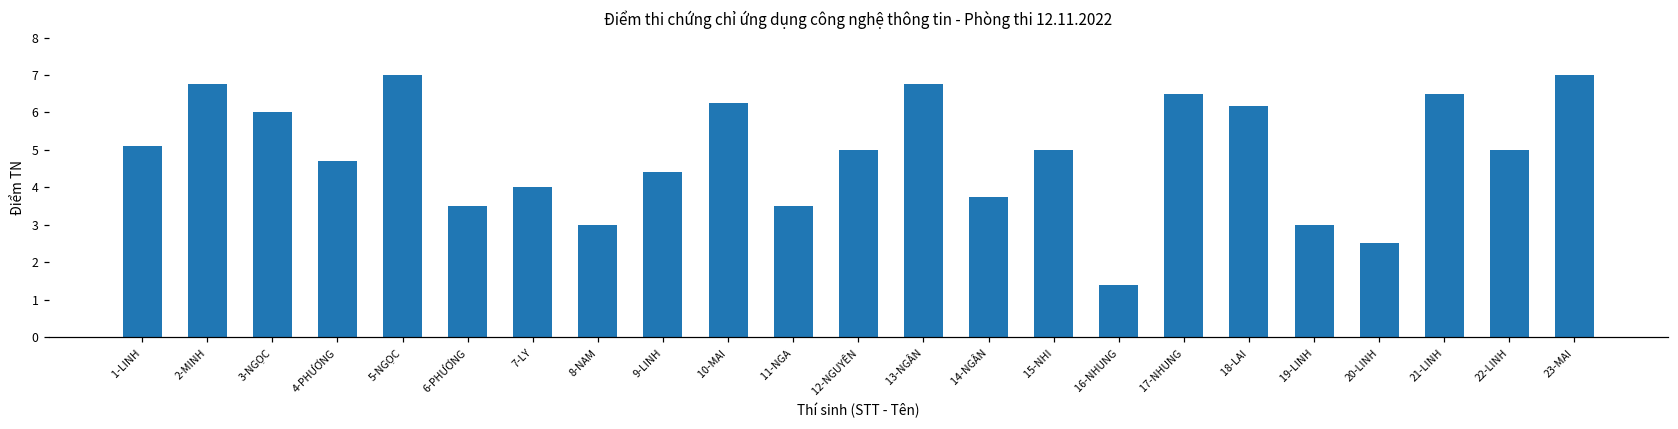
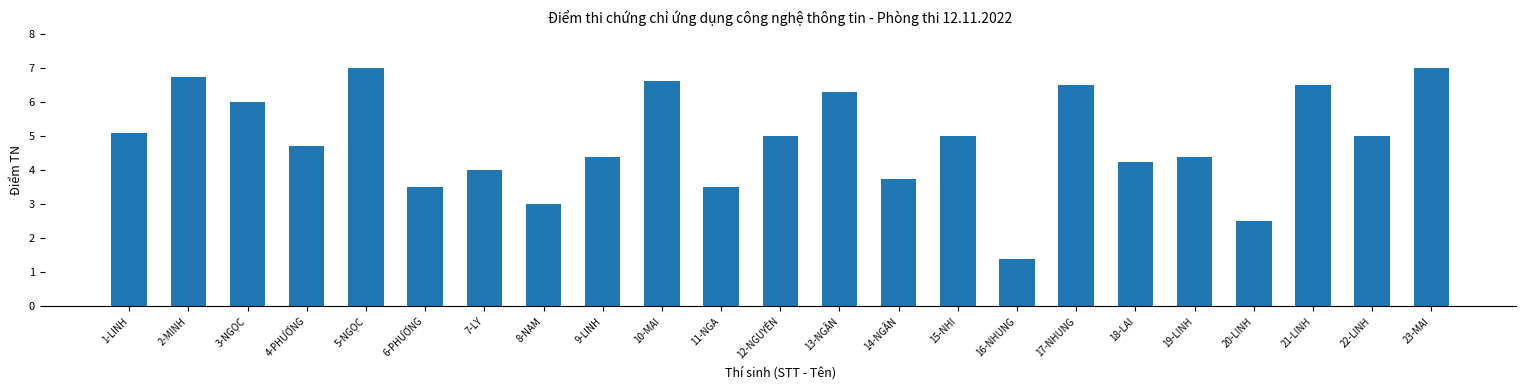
10-MAI: 6.3 -> 6.6
13-NGÂN: 6.8 -> 6.3
18-LAI: 6.2 -> 4.3
19-LINH: 3.0 -> 4.4
